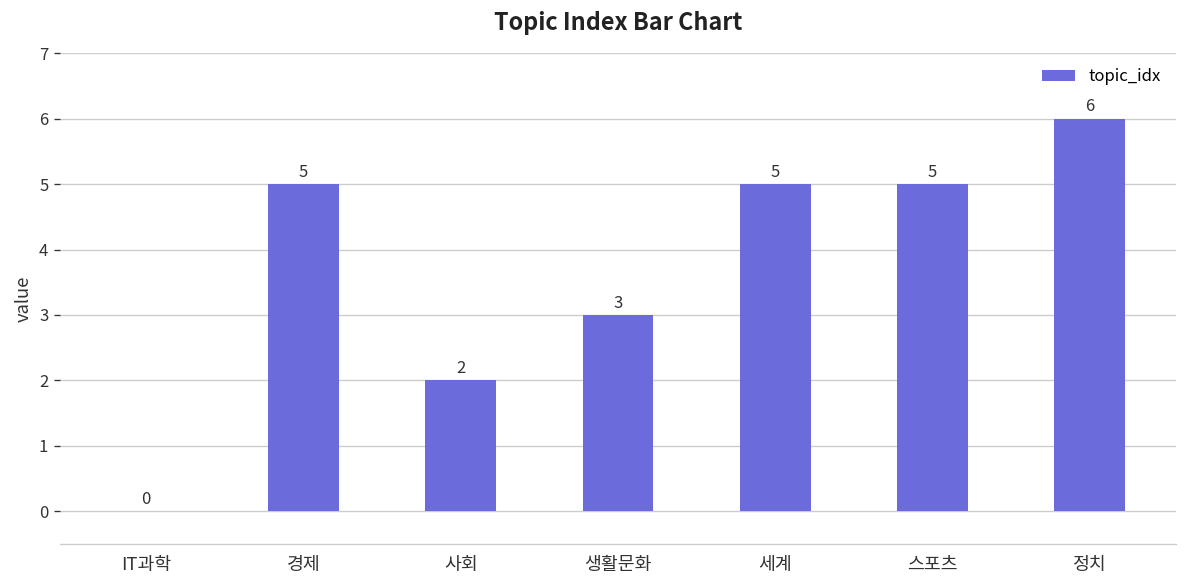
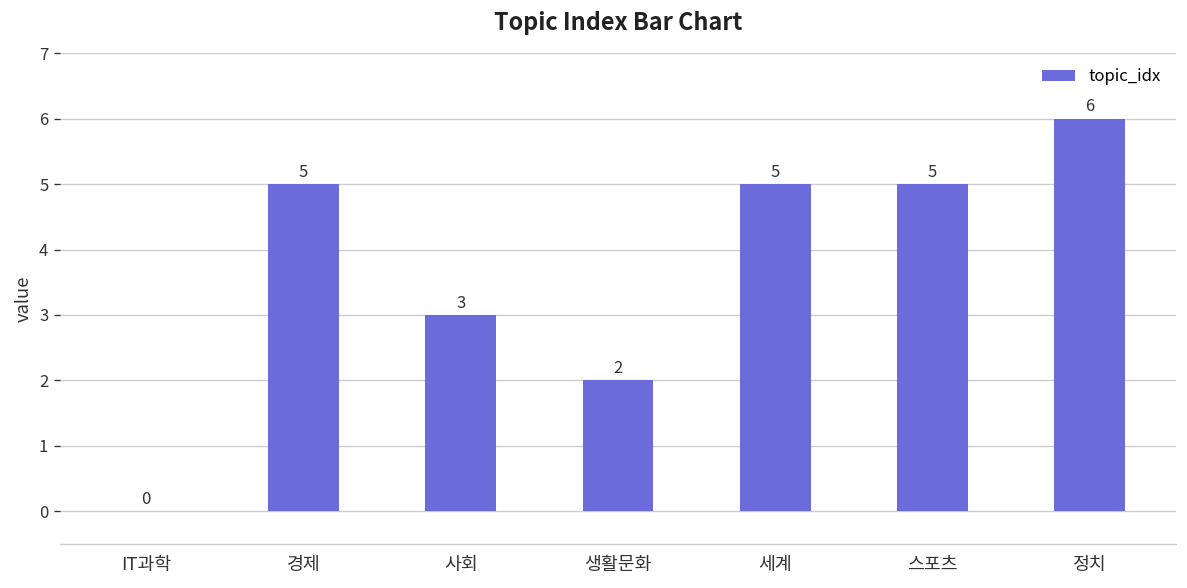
사회: 2 -> 3
생활문화: 3 -> 2
